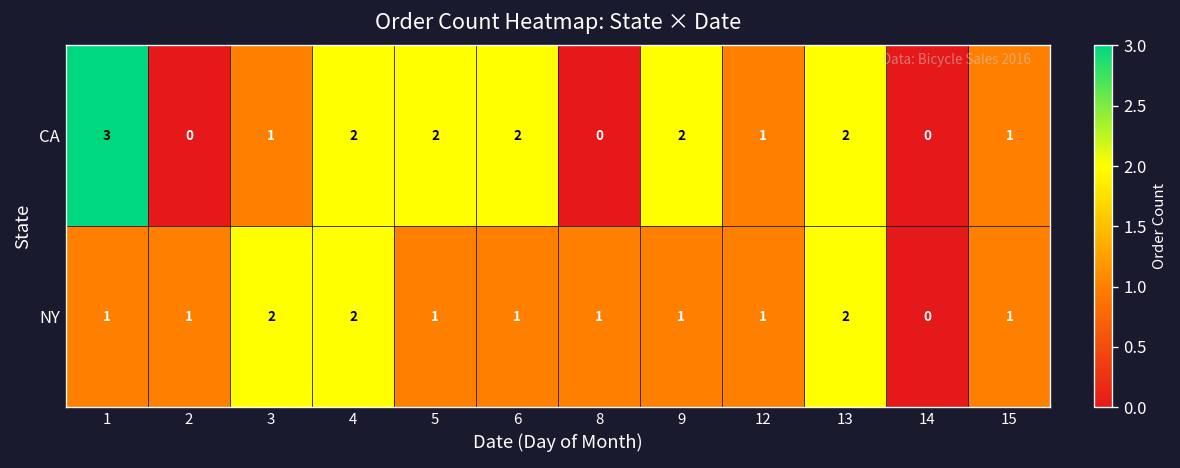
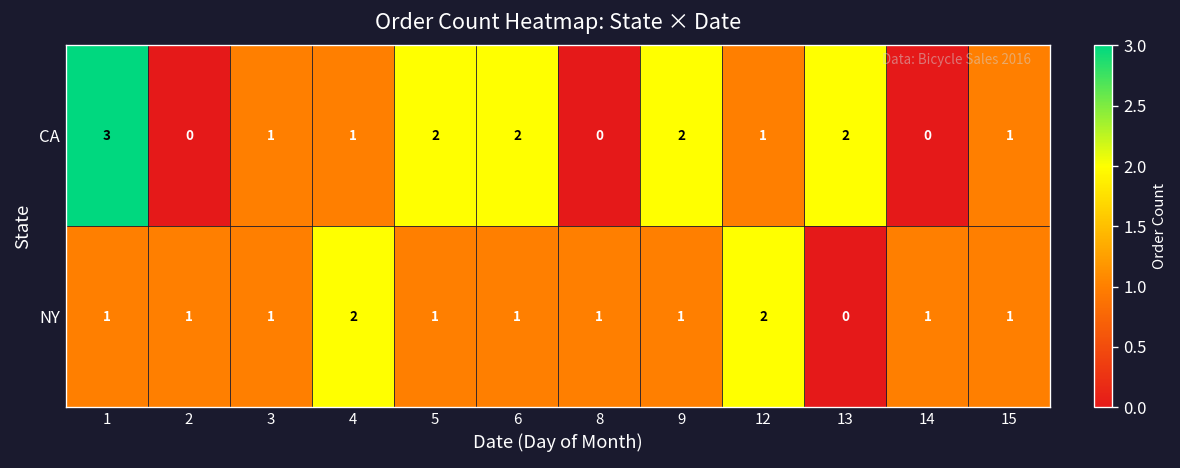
CA, 4: 2 -> 1
NY, 3: 2 -> 1
NY, 12: 1 -> 2
NY, 13: 2 -> 0
NY, 14: 0 -> 1
